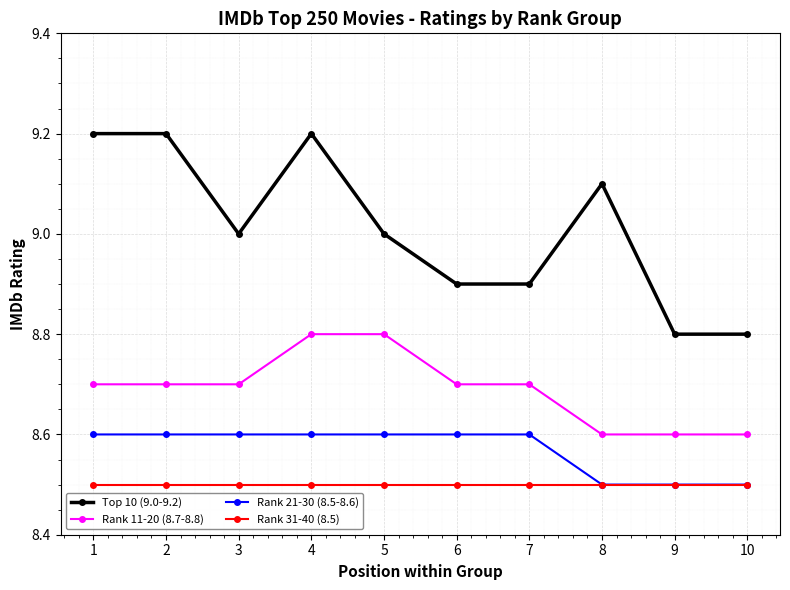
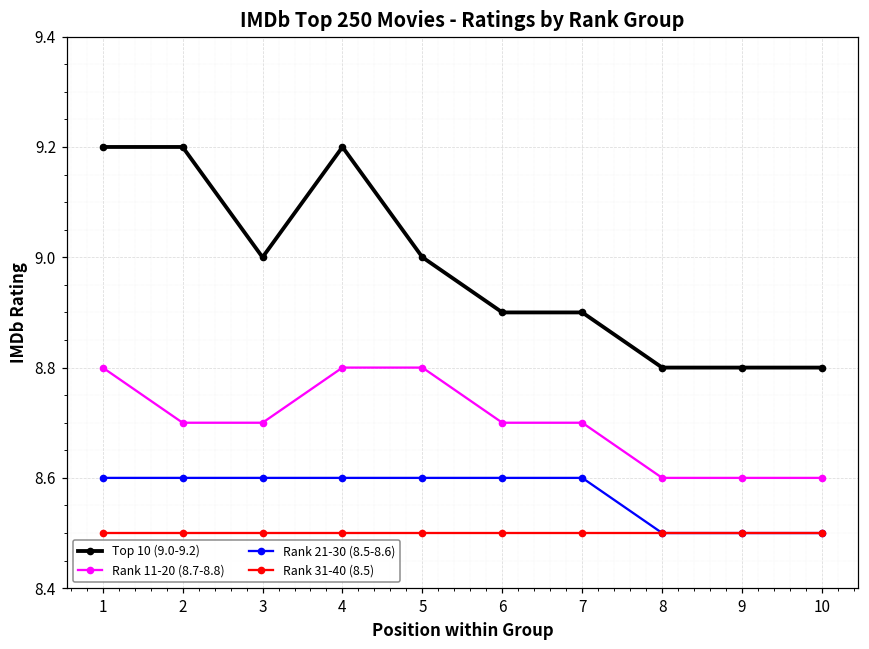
Rank 11-20 (8.7-8.8), 1: 8.7 -> 8.8
Top 10 (9.0-9.2), 8: 9.1 -> 8.8
